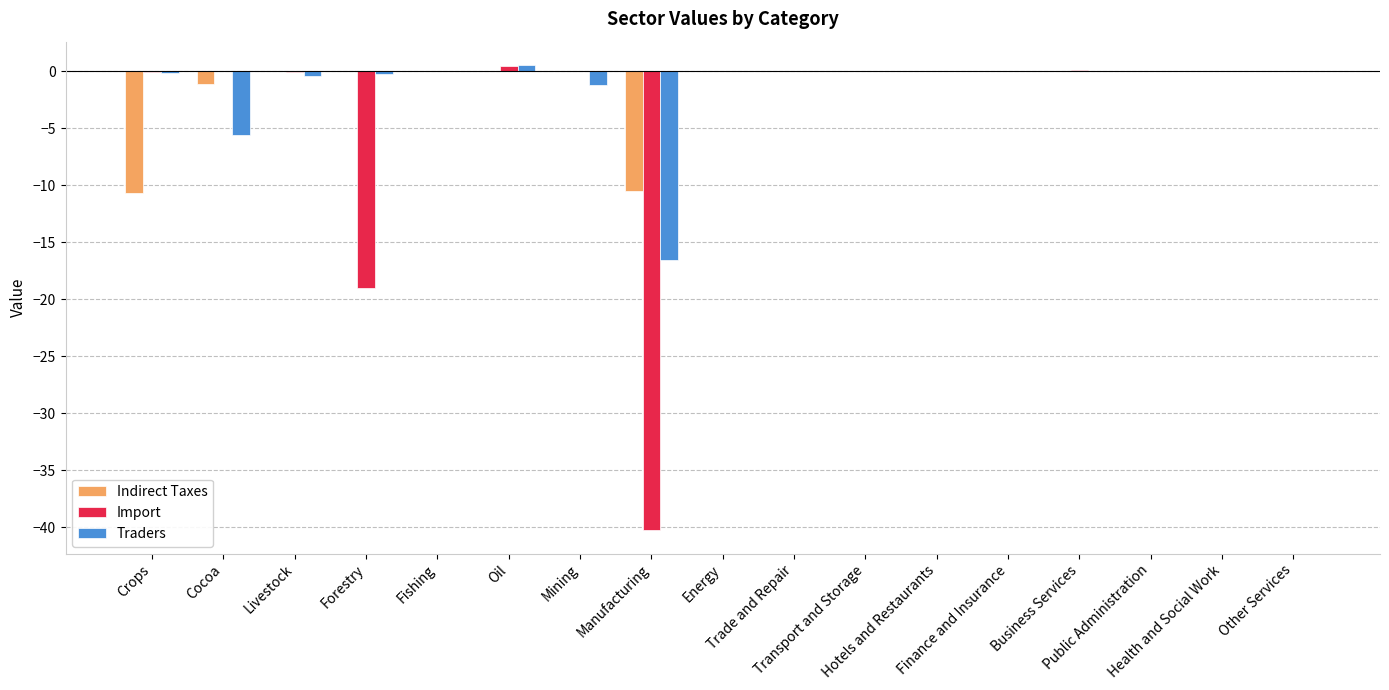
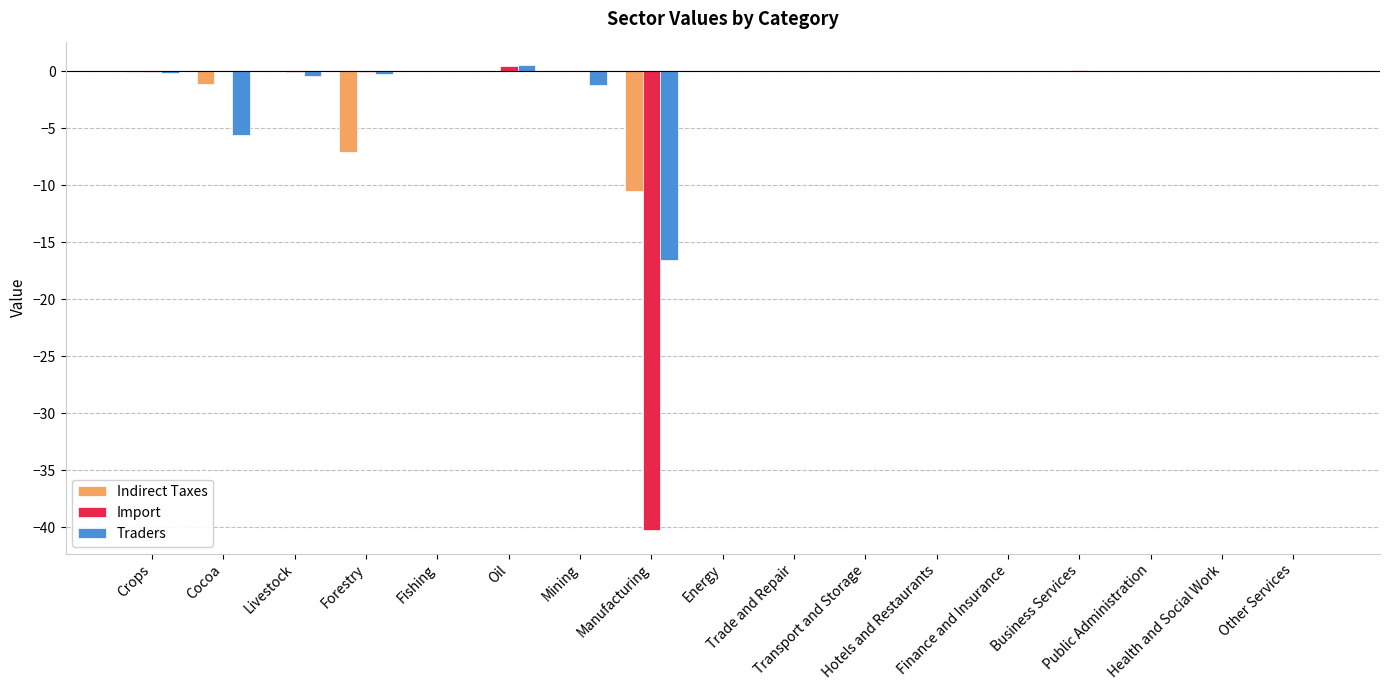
Indirect Taxes, Crops: -10.7 -> 0.0
Indirect Taxes, Forestry: 0.0 -> -7.1
Import, Forestry: -19.0 -> 0.0
